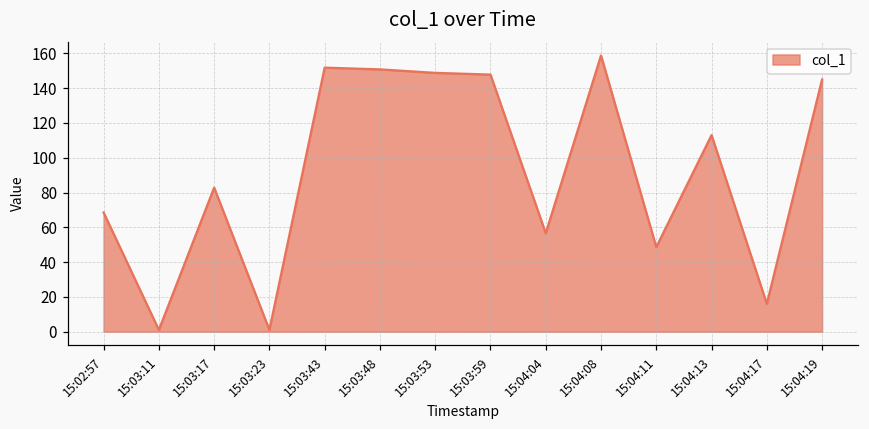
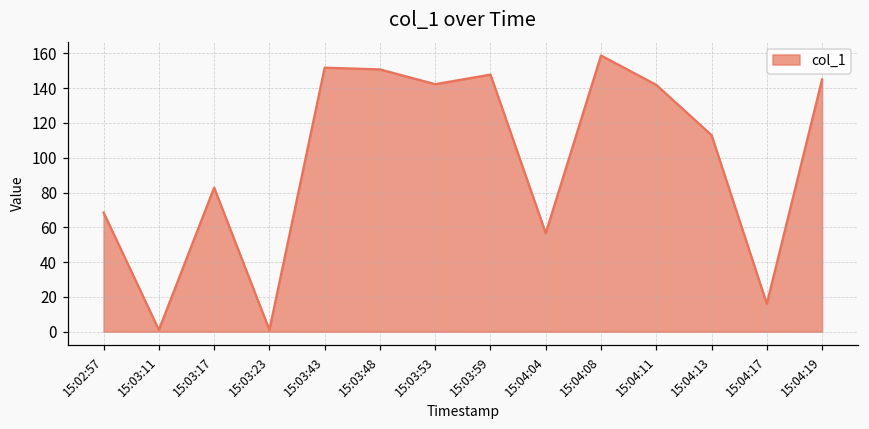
15:03:53: 149 -> 142
15:04:11: 49 -> 142
